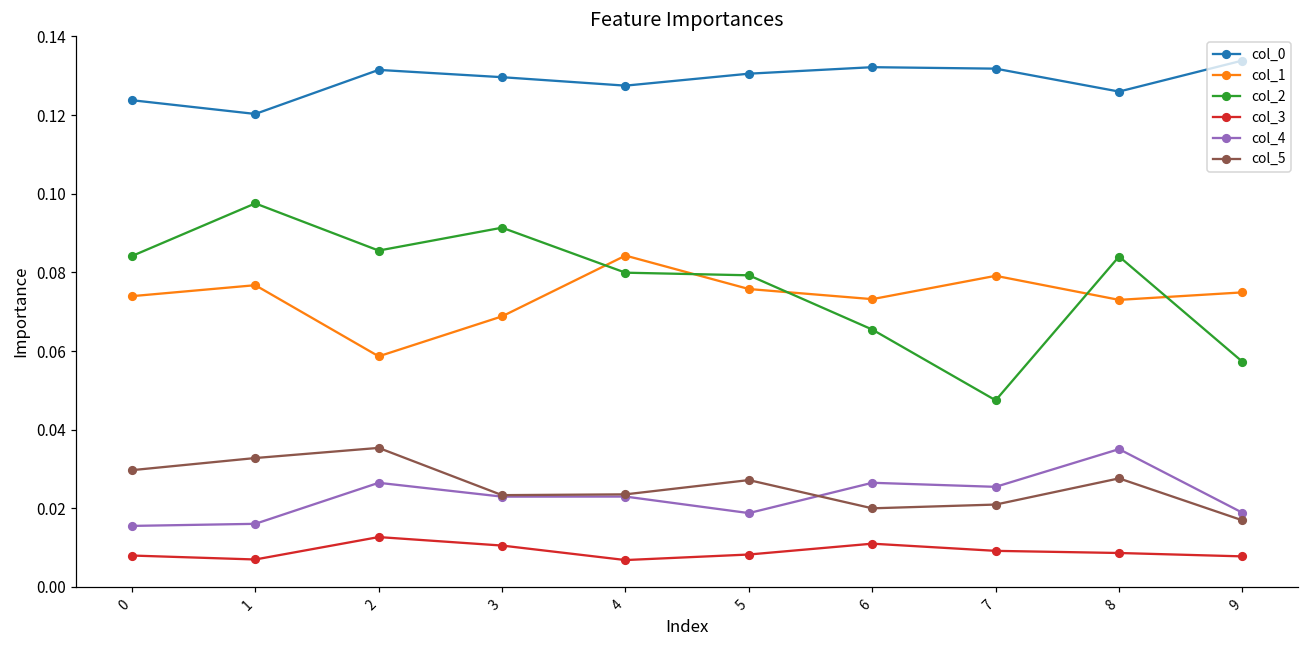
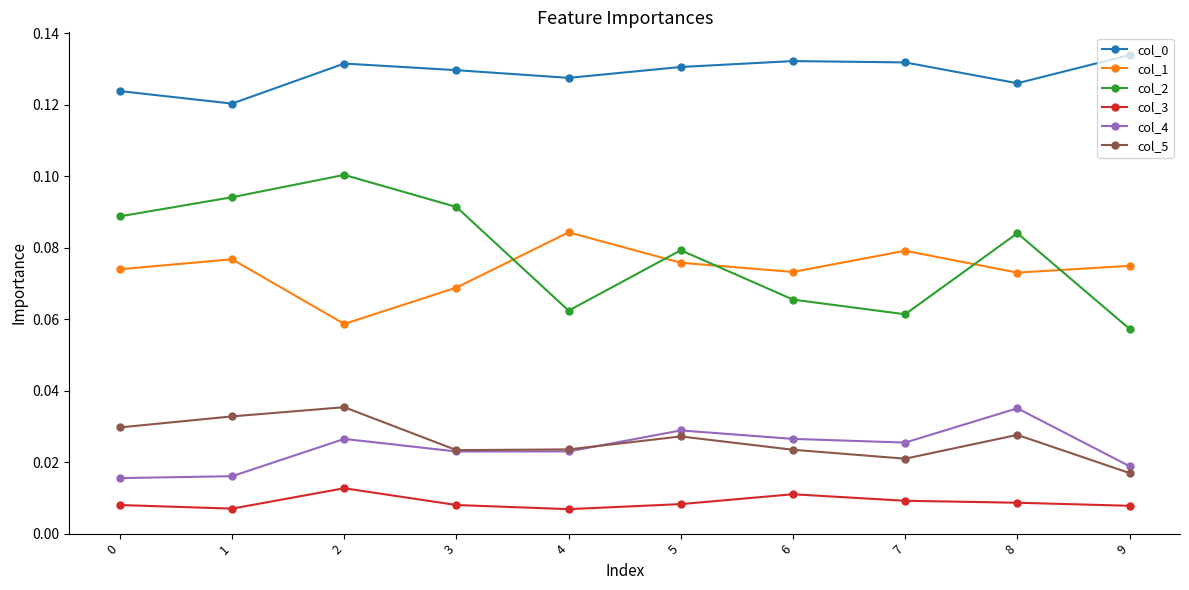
col_2, 0: 0.084 -> 0.089
col_2, 1: 0.098 -> 0.094
col_2, 2: 0.086 -> 0.100
col_3, 3: 0.011 -> 0.008
col_2, 4: 0.080 -> 0.062
col_4, 5: 0.019 -> 0.029
col_5, 6: 0.020 -> 0.023
col_2, 7: 0.047 -> 0.061
